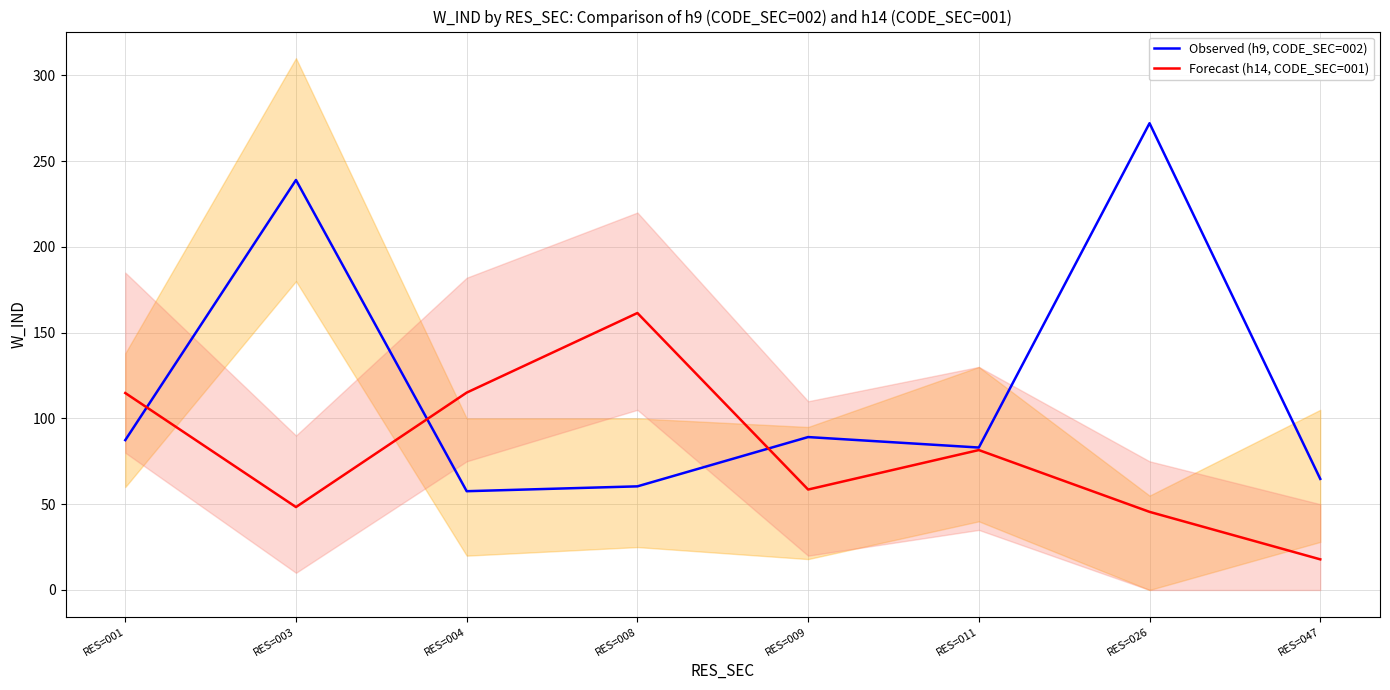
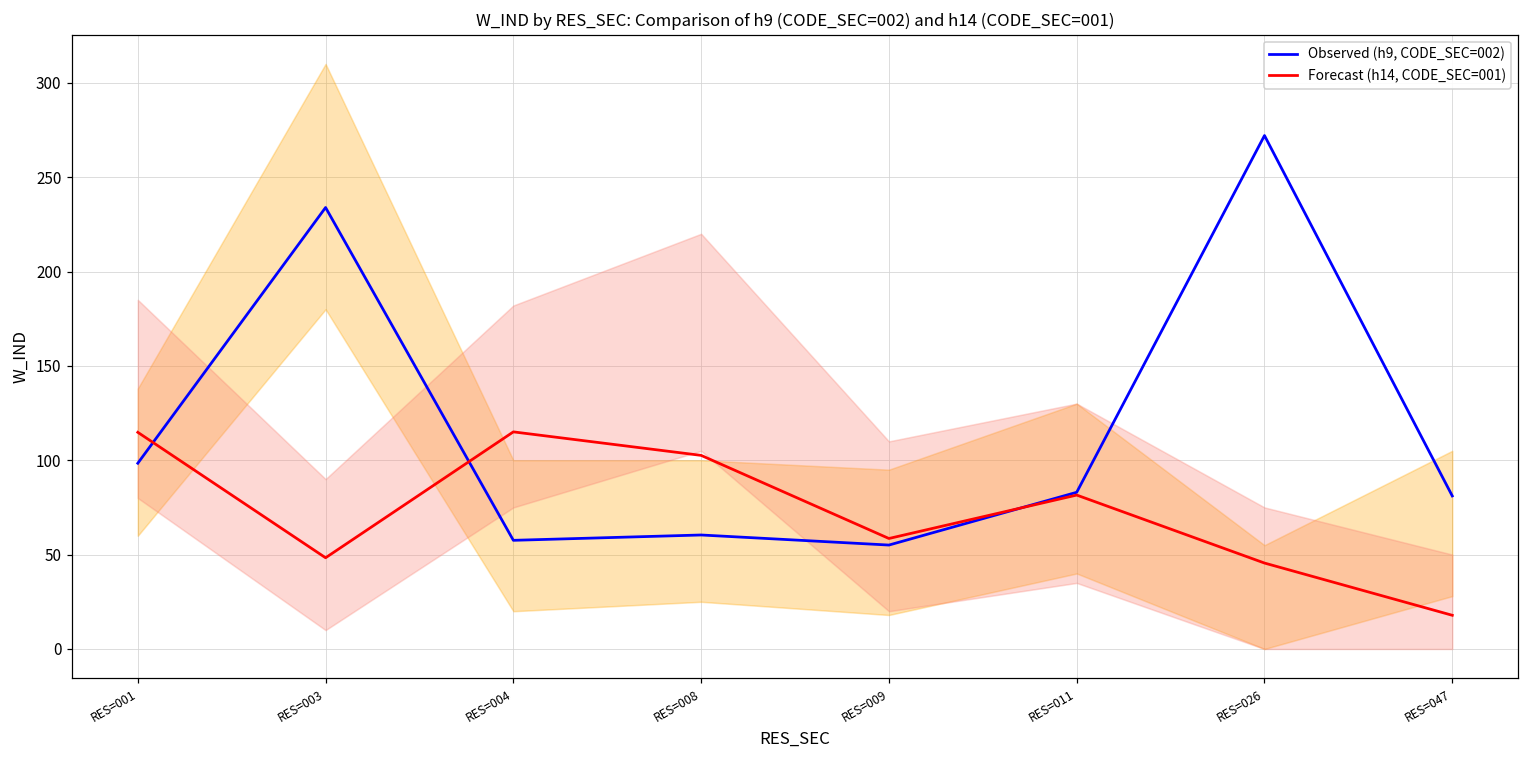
Observed (h9, CODE_SEC=002), RES=001: 87 -> 98
Observed (h9, CODE_SEC=002), RES=003: 239 -> 234
Forecast (h14, CODE_SEC=001), RES=008: 161 -> 103
Observed (h9, CODE_SEC=002), RES=009: 89 -> 55
Observed (h9, CODE_SEC=002), RES=047: 65 -> 81
